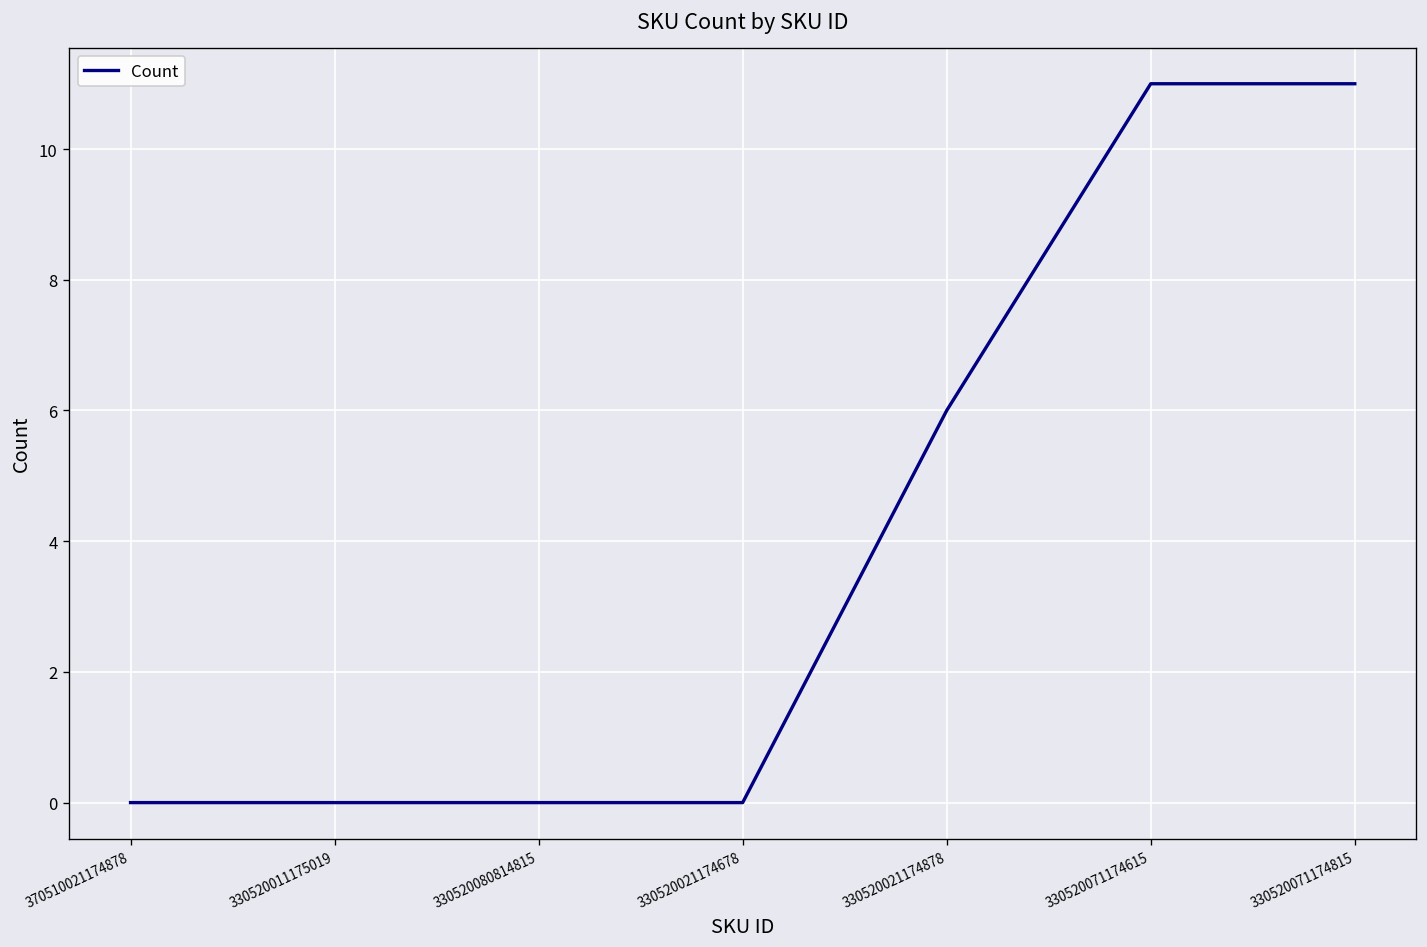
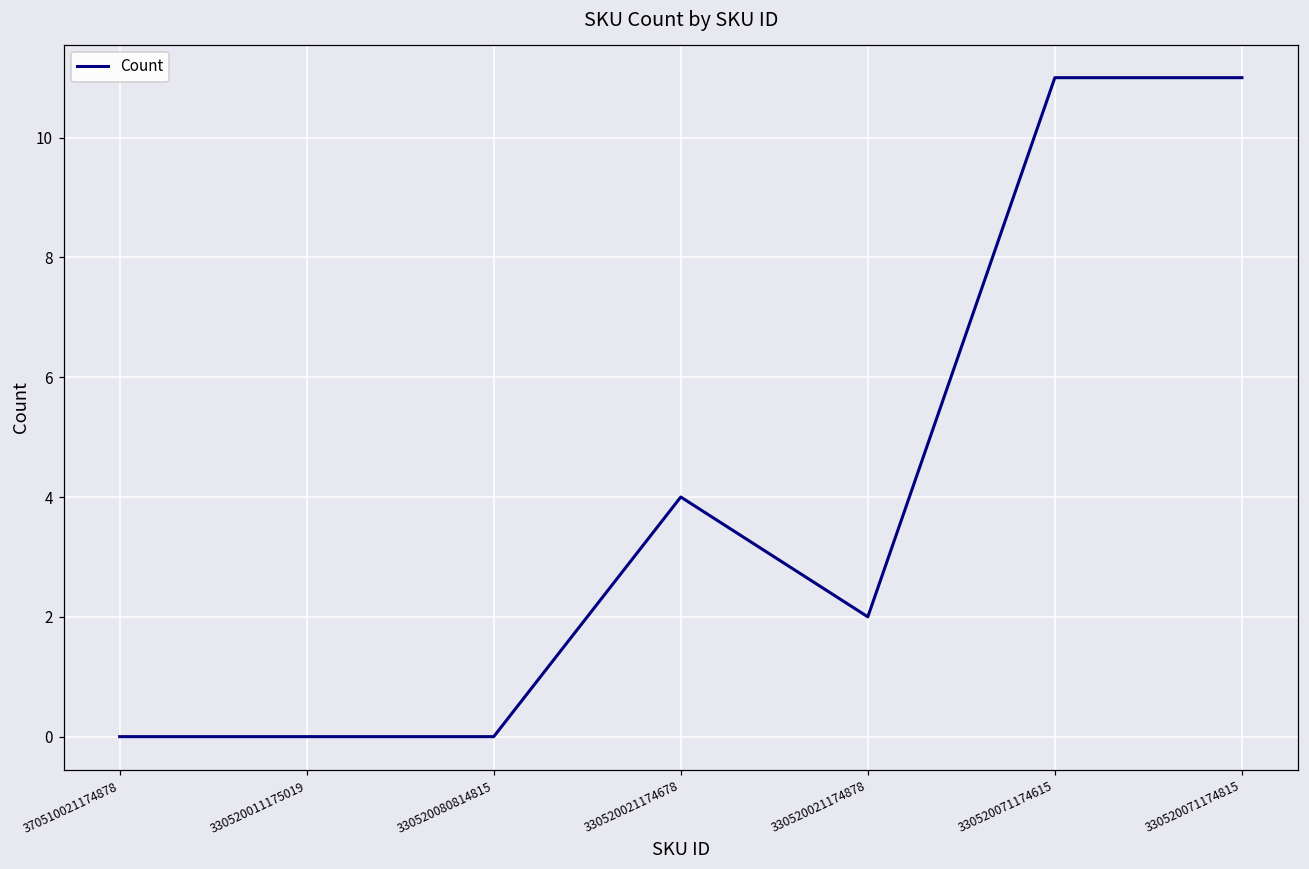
330520021174678: 0 -> 4
330520021174878: 6 -> 2
